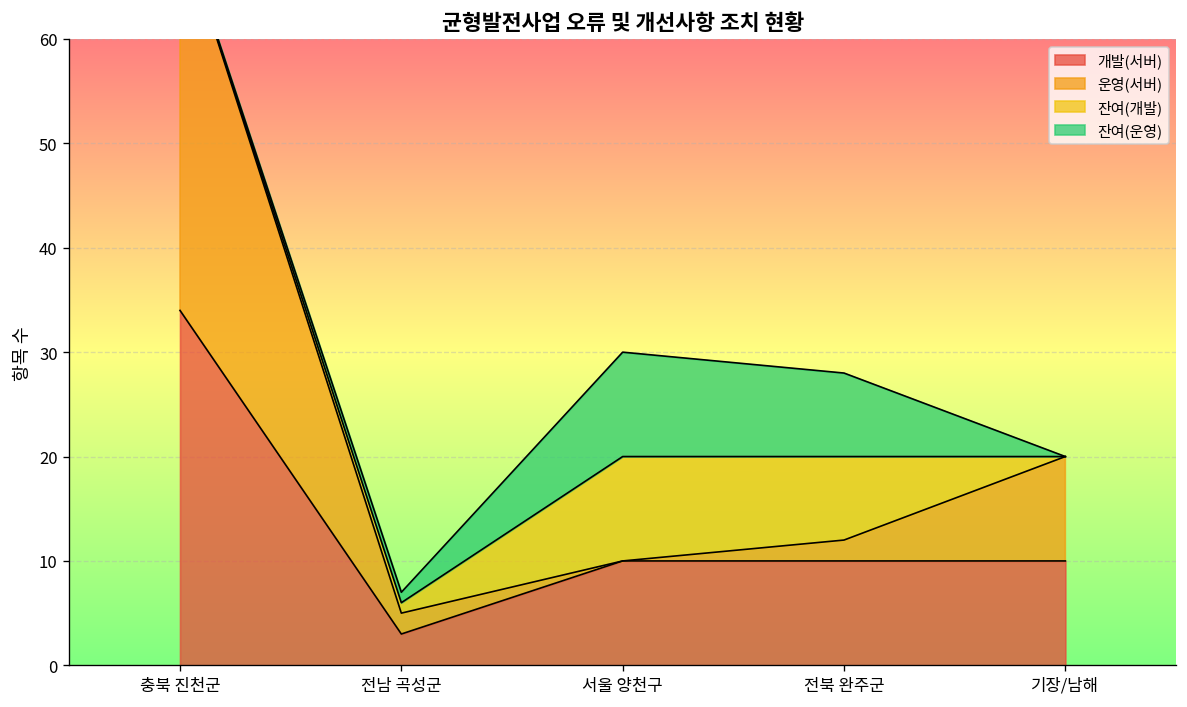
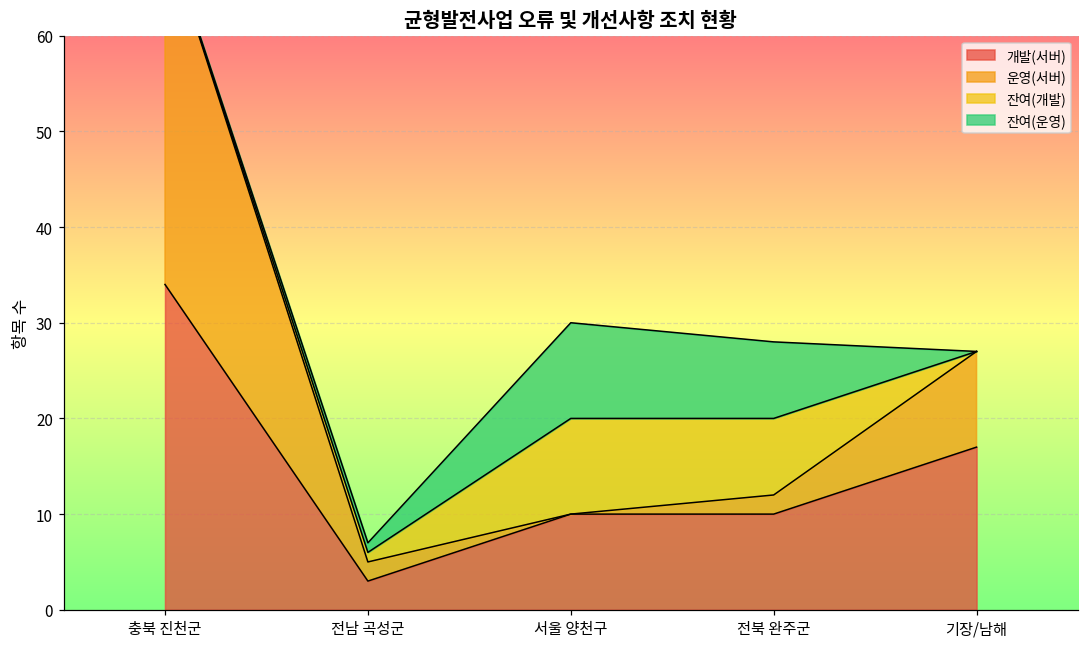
개발(서버), 기장/남해: 10 -> 17
